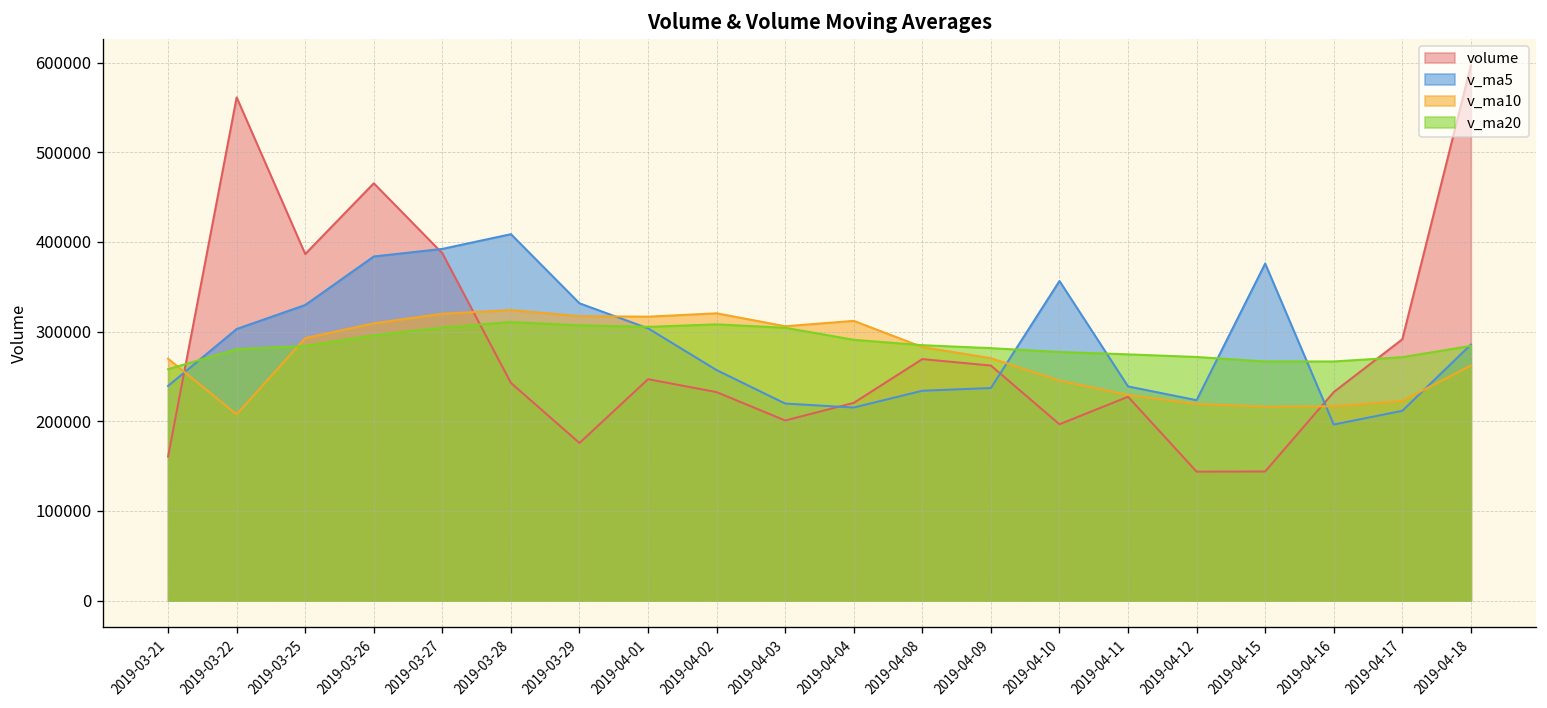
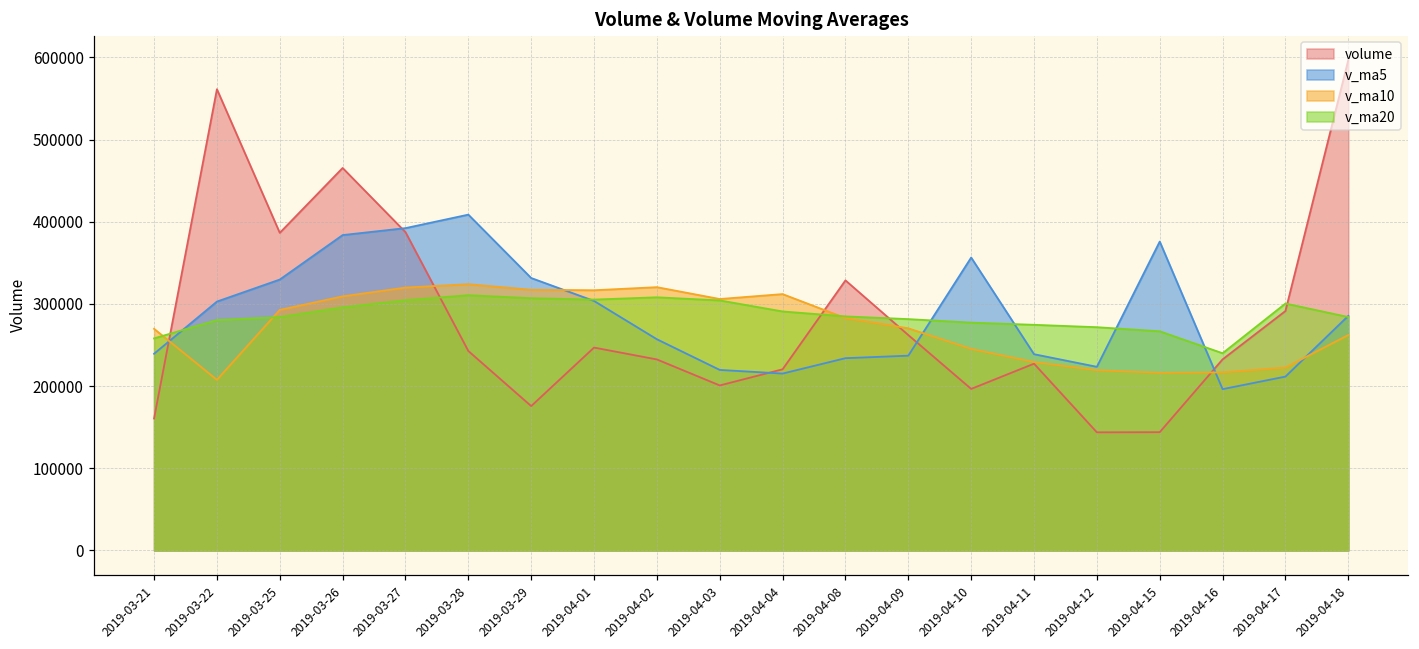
volume, 2019-04-08: 270000 -> 330000
v_ma20, 2019-04-16: 270000 -> 240000
v_ma20, 2019-04-17: 270000 -> 300000
